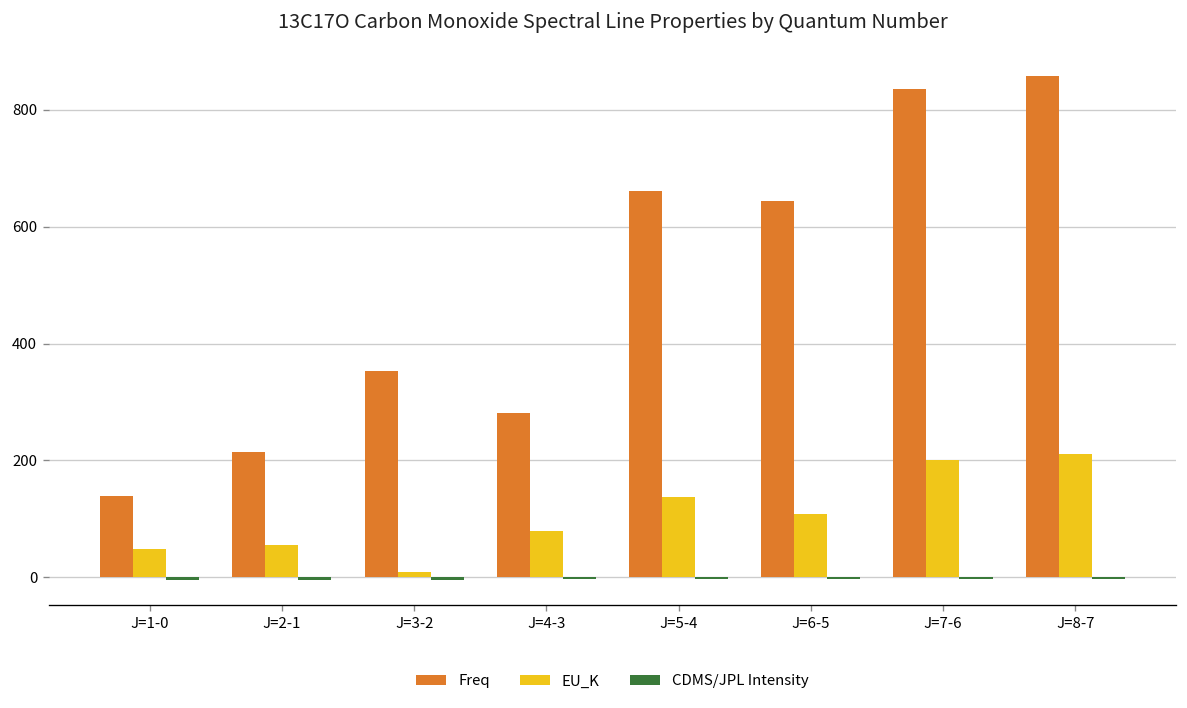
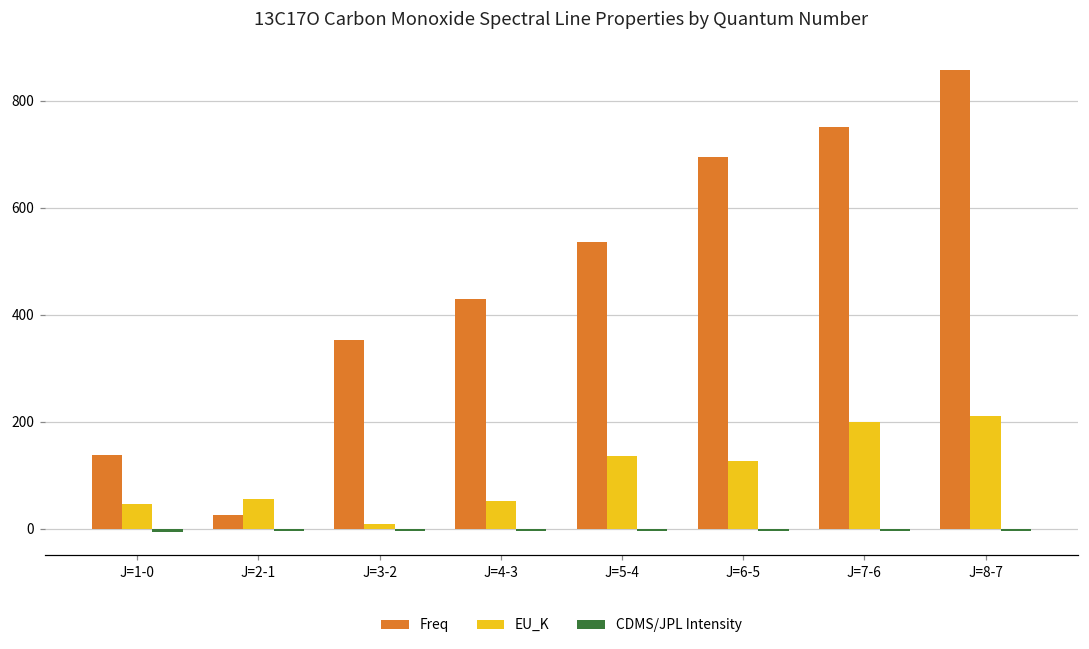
Freq, J=2-1: 210 -> 30
Freq, J=4-3: 280 -> 430
EU_K, J=4-3: 80 -> 50
Freq, J=5-4: 660 -> 540
Freq, J=6-5: 640 -> 700
EU_K, J=6-5: 110 -> 130
Freq, J=7-6: 840 -> 750
